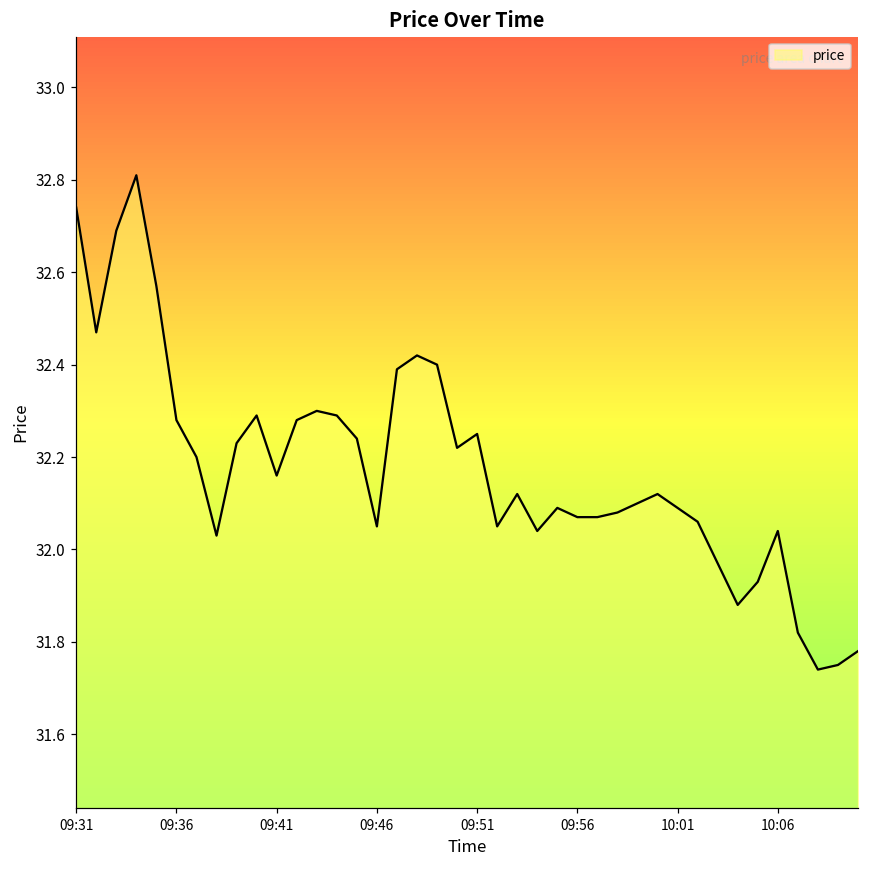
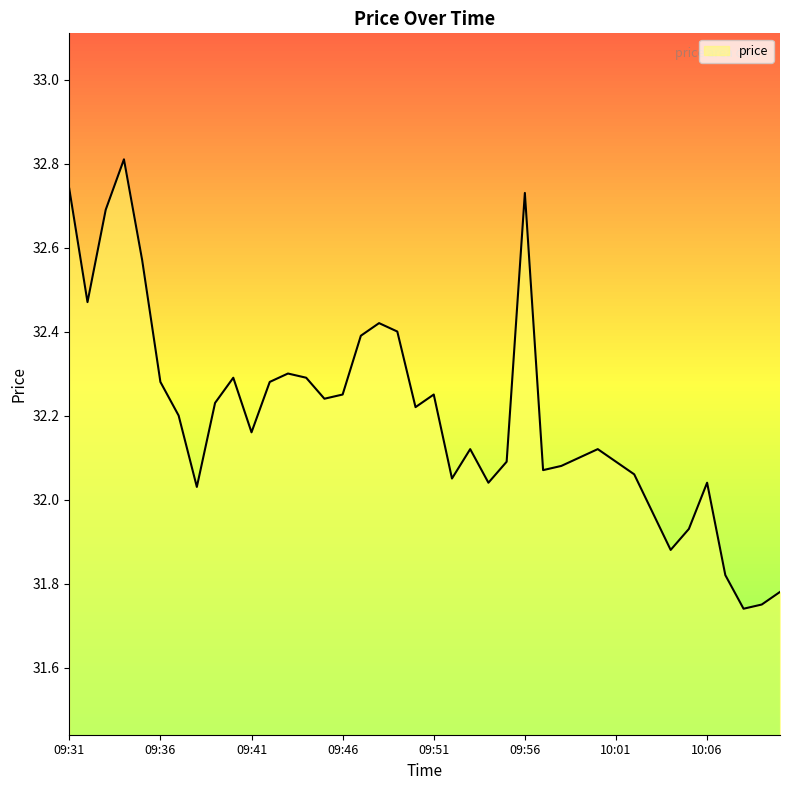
09:46: 32.05 -> 32.25
09:56: 32.07 -> 32.73
